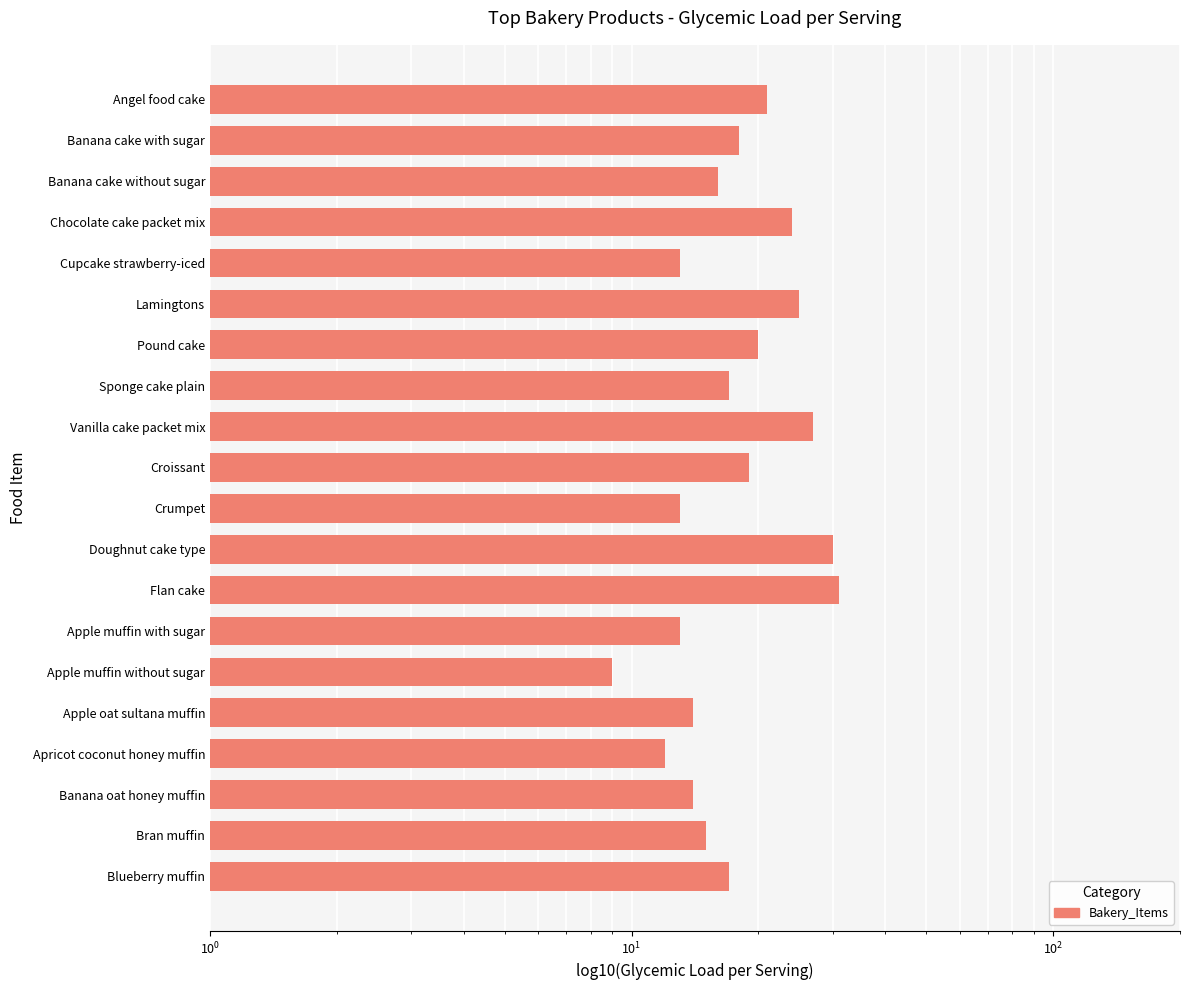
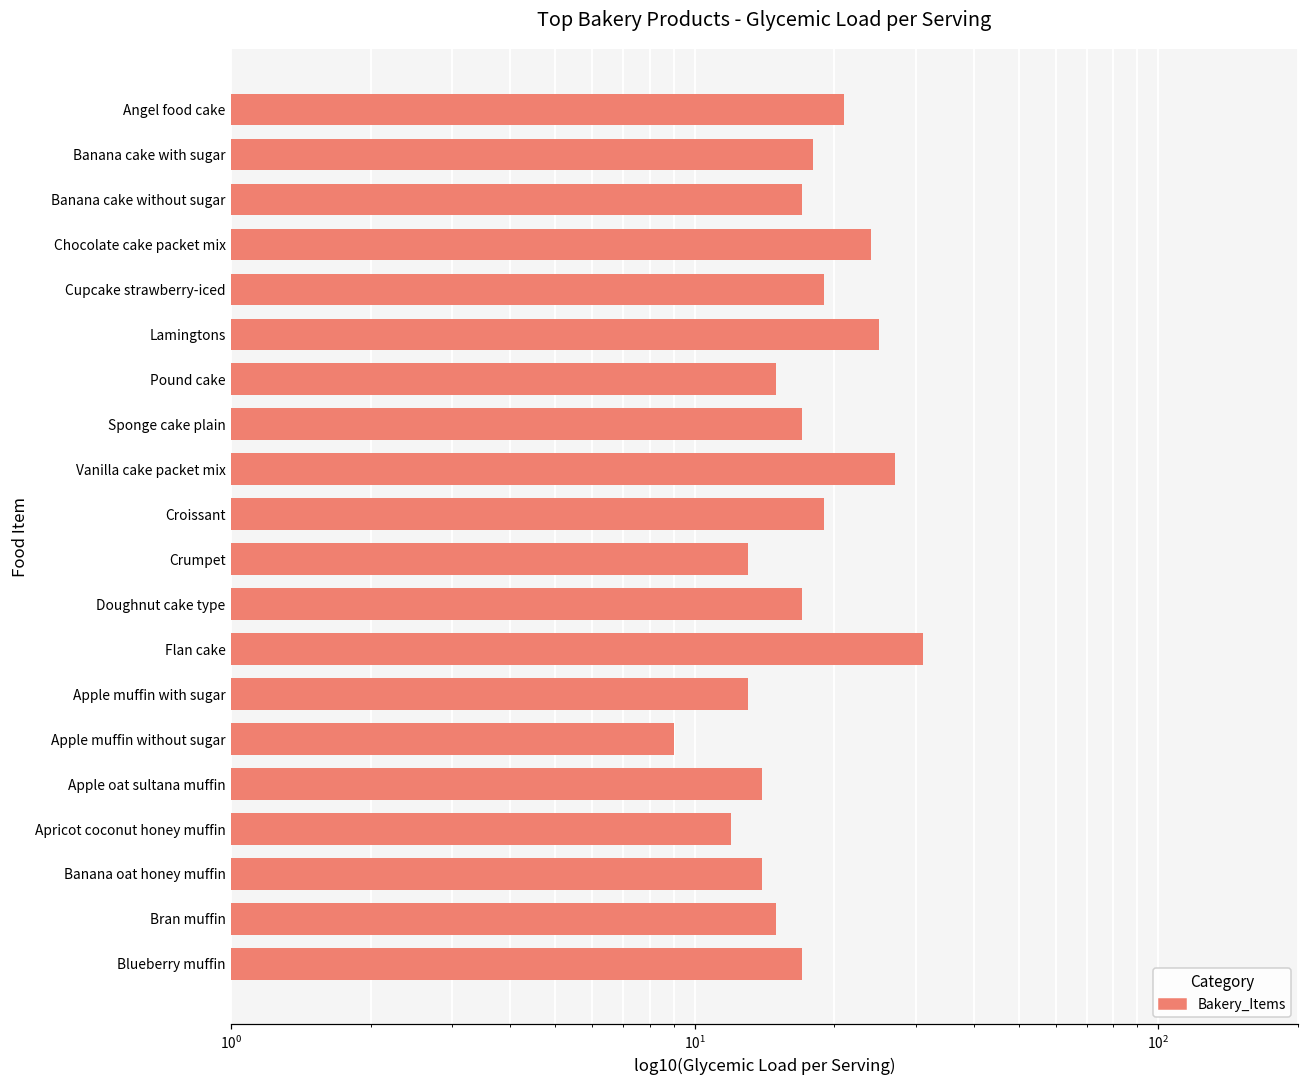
Banana cake without sugar: 16 -> 17
Cupcake strawberry-iced: 13 -> 19
Pound cake: 20 -> 15
Doughnut cake type: 30 -> 17
